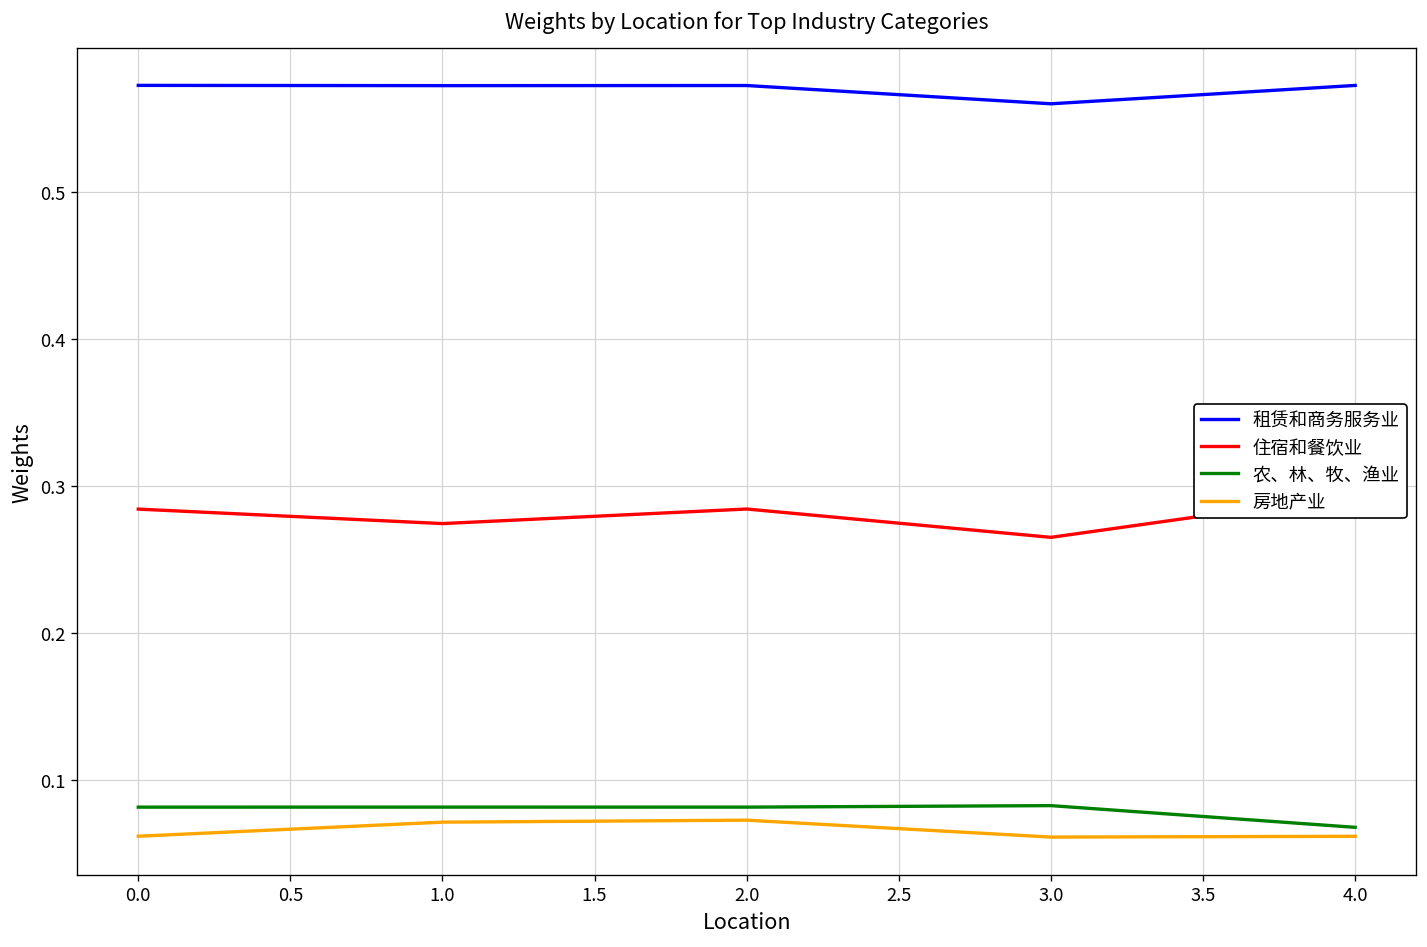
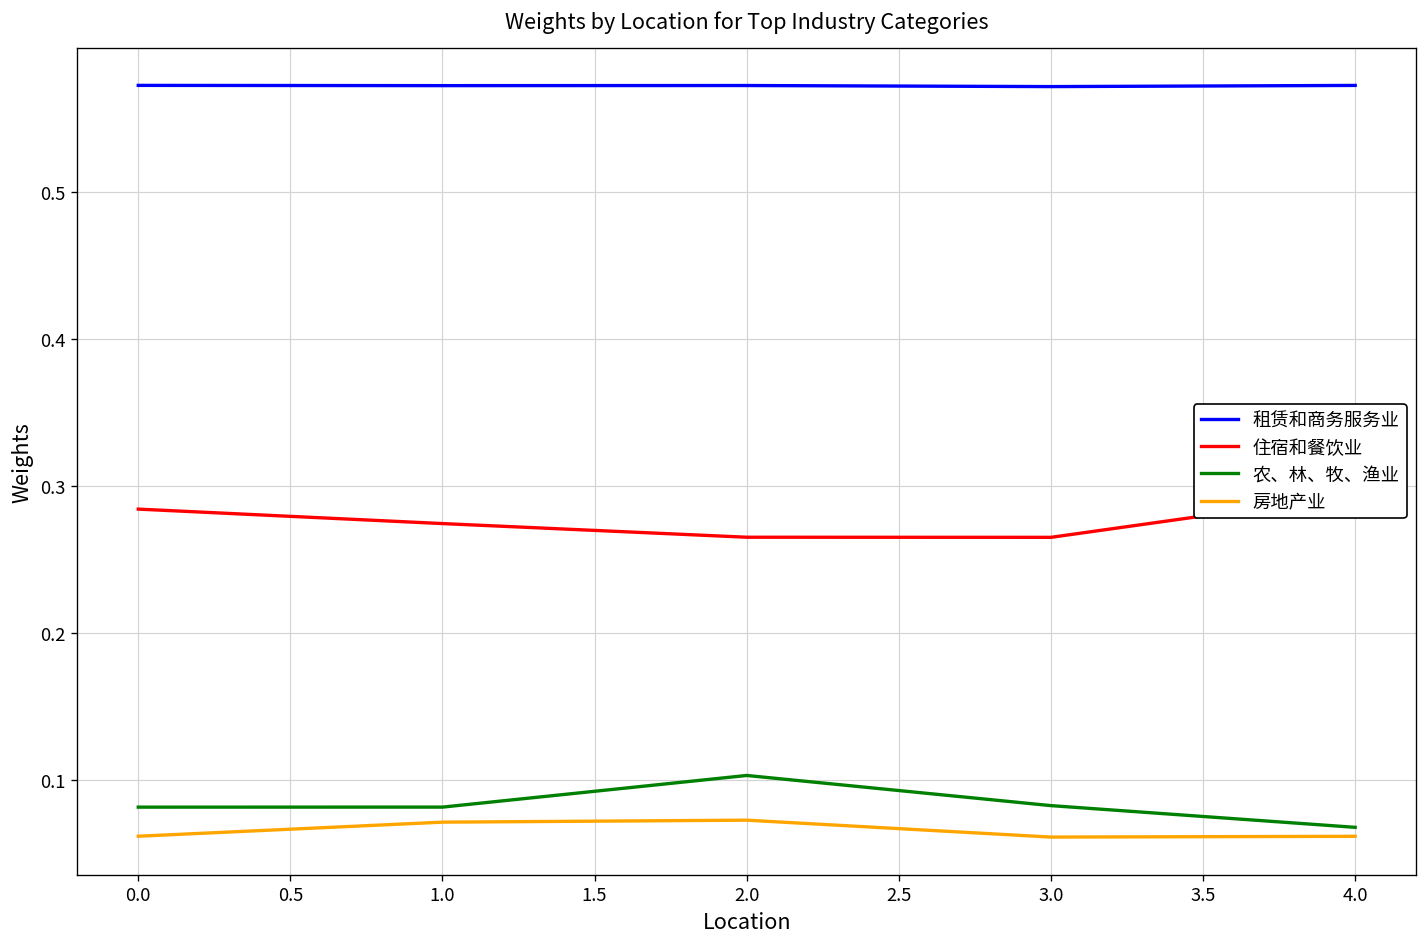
住宿和餐饮业, 2.0: 0.284 -> 0.265
农、林、牧、渔业, 2.0: 0.081 -> 0.103
租赁和商务服务业, 3.0: 0.560 -> 0.572
